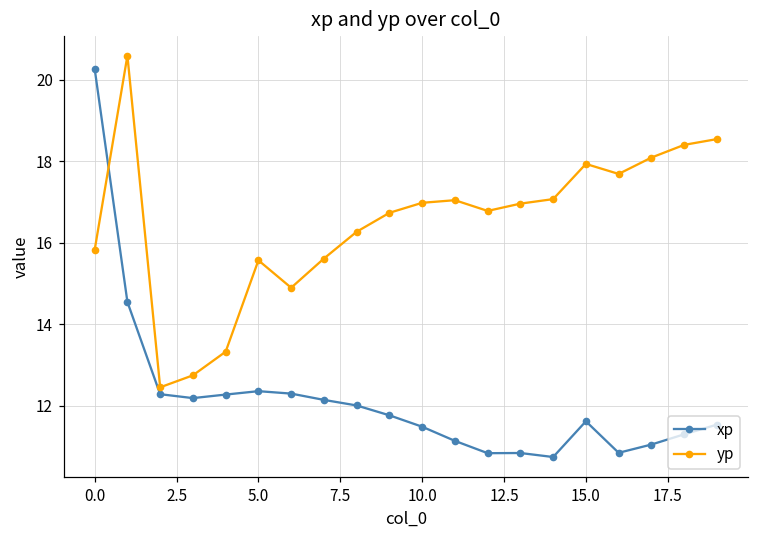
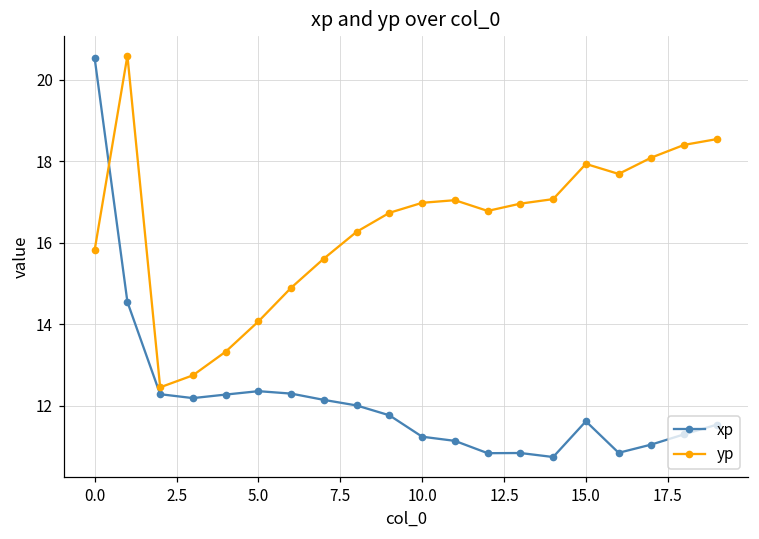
xp, 0.0: 20.3 -> 20.5
yp, 5.0: 15.6 -> 14.1
xp, 10.0: 11.5 -> 11.2
